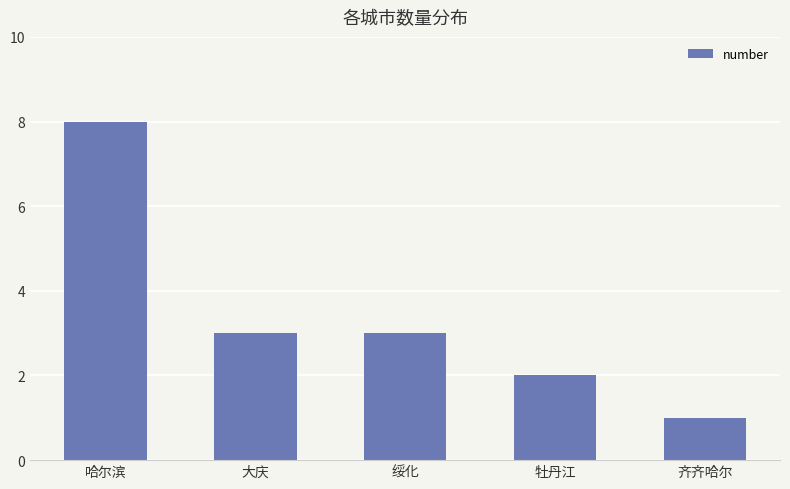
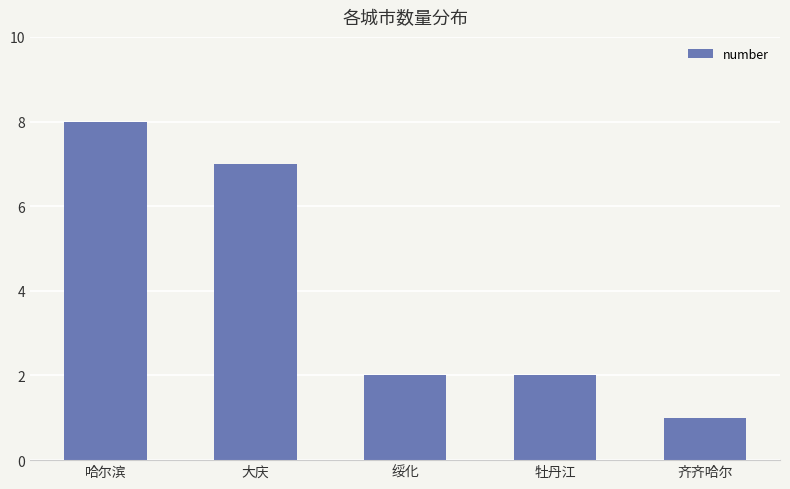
大庆: 3 -> 7
绥化: 3 -> 2
